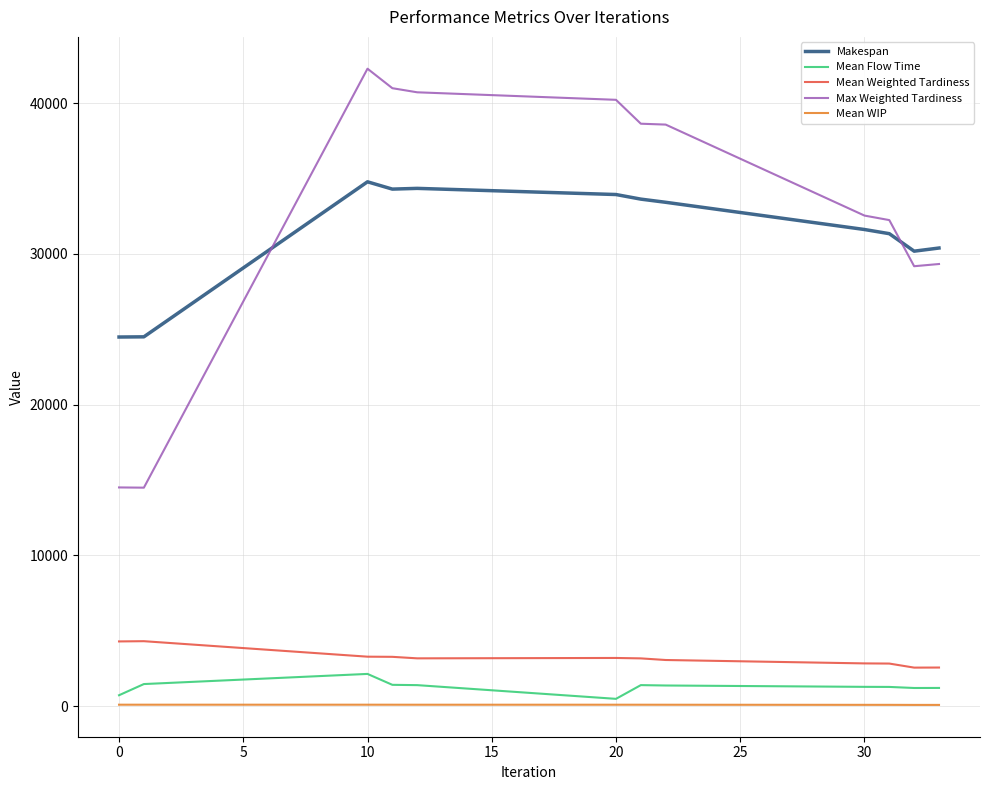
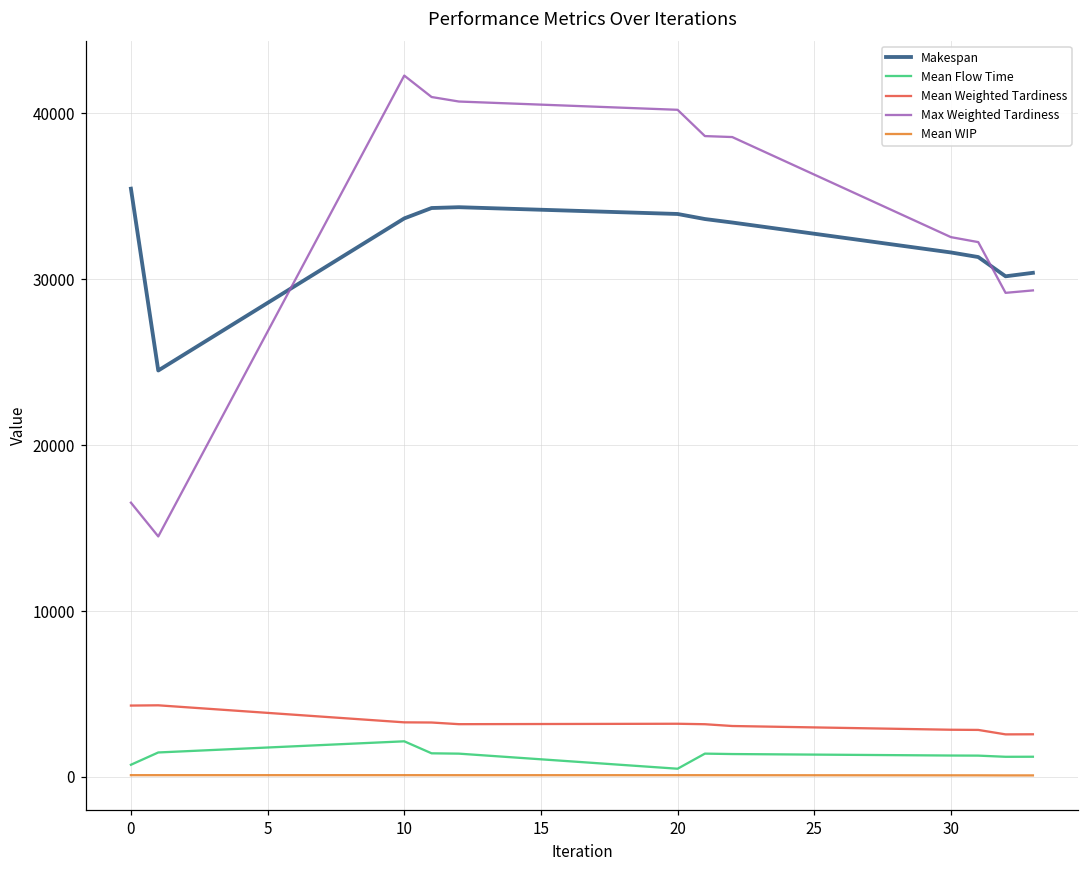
Makespan, 0: 24500 -> 35500
Max Weighted Tardiness, 0: 14500 -> 16500
Makespan, 10: 34800 -> 33700
